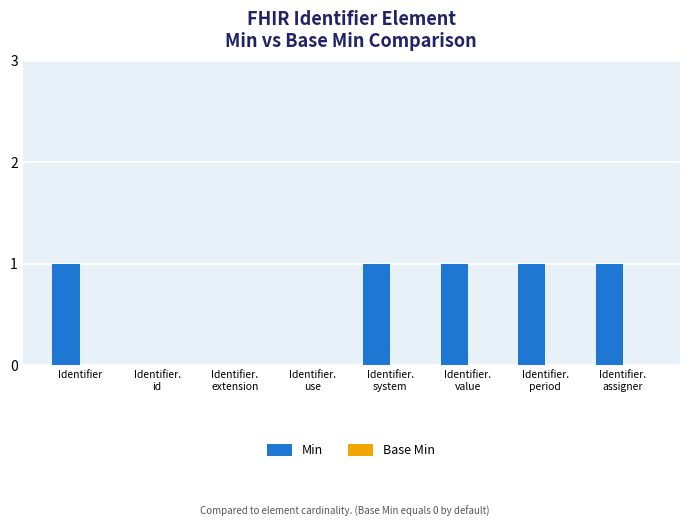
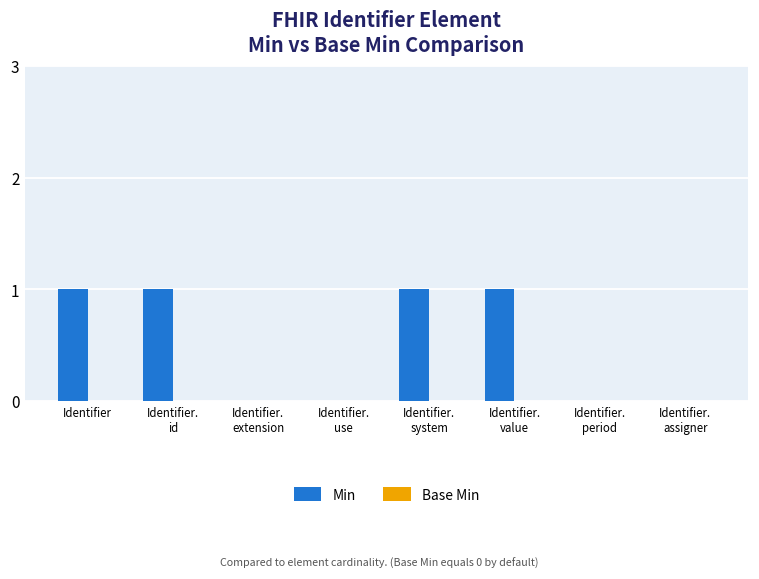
Min, Identifier. id: 0 -> 1
Min, Identifier. period: 1 -> 0
Min, Identifier. assigner: 1 -> 0
